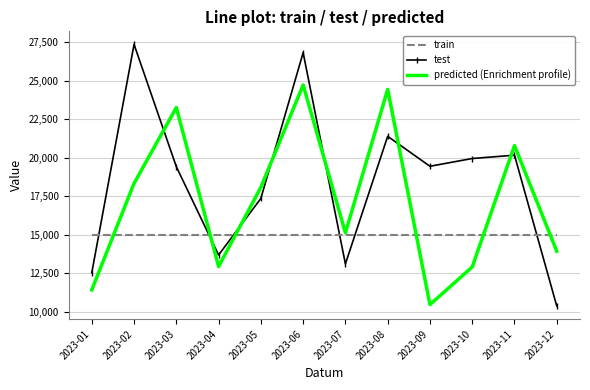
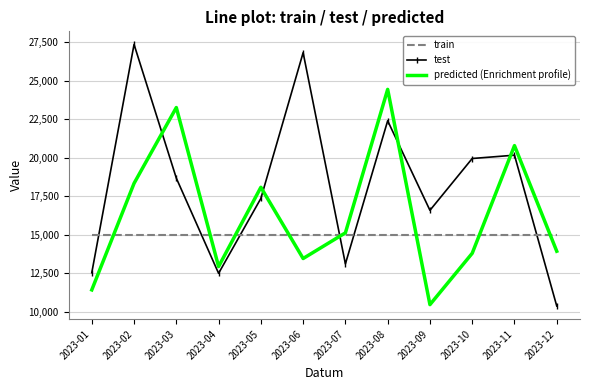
test, 2023-03: 19,400 -> 18,700
test, 2023-04: 13,700 -> 12,500
predicted (Enrichment profile), 2023-06: 24,700 -> 13,500
test, 2023-08: 21,400 -> 22,400
test, 2023-09: 19,400 -> 16,600
predicted (Enrichment profile), 2023-10: 12,900 -> 13,800
